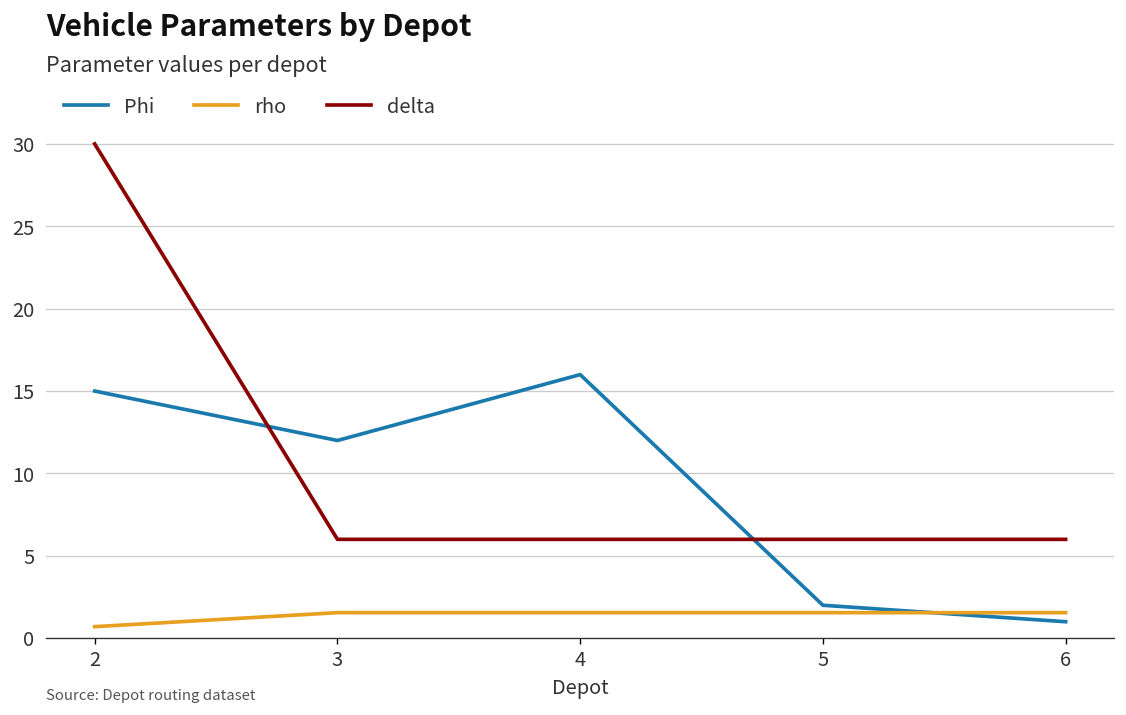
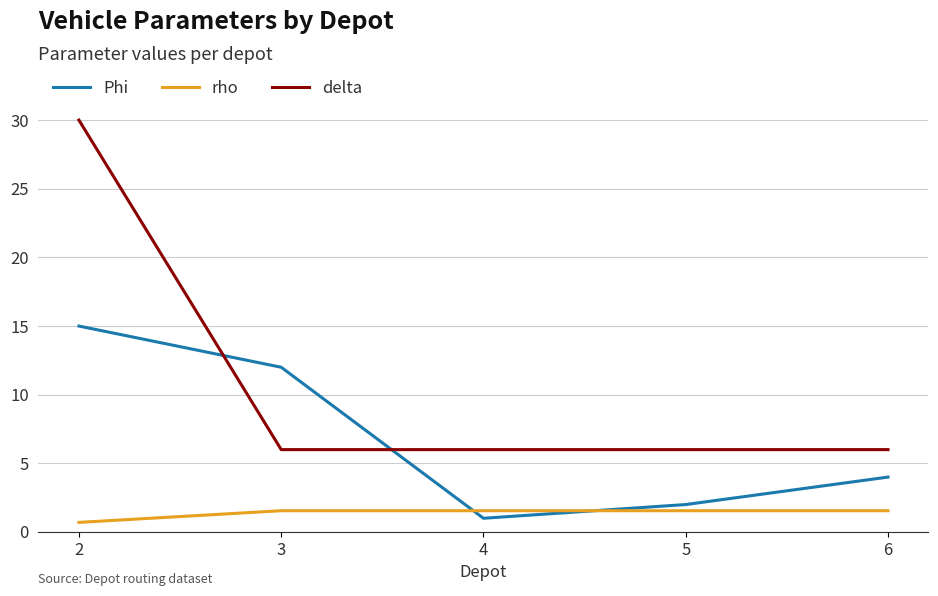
Phi, 4: 16 -> 1
Phi, 6: 1 -> 4
